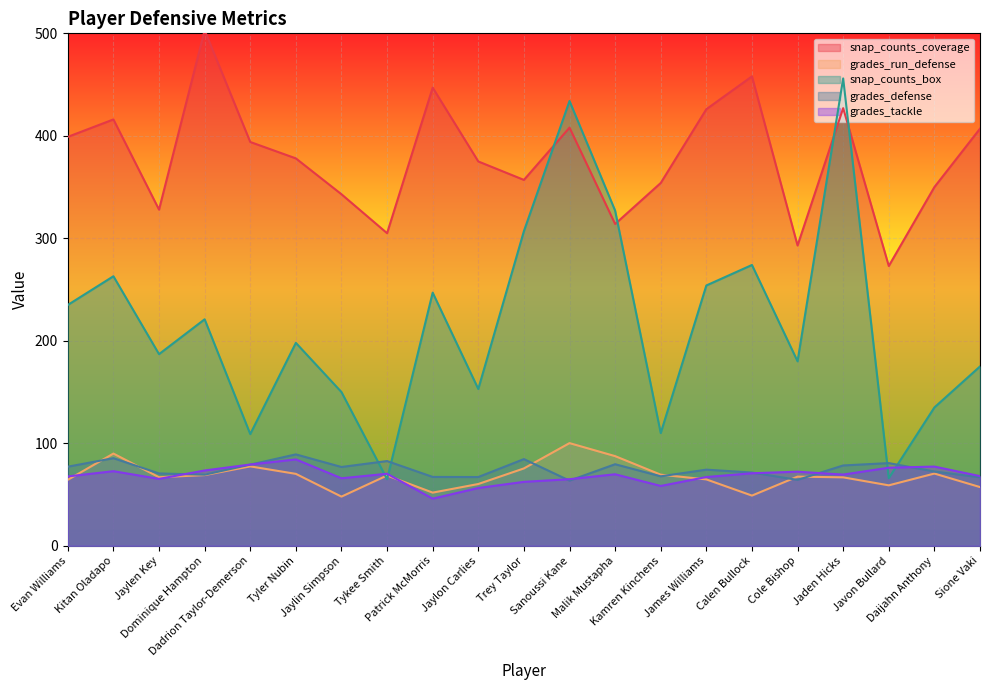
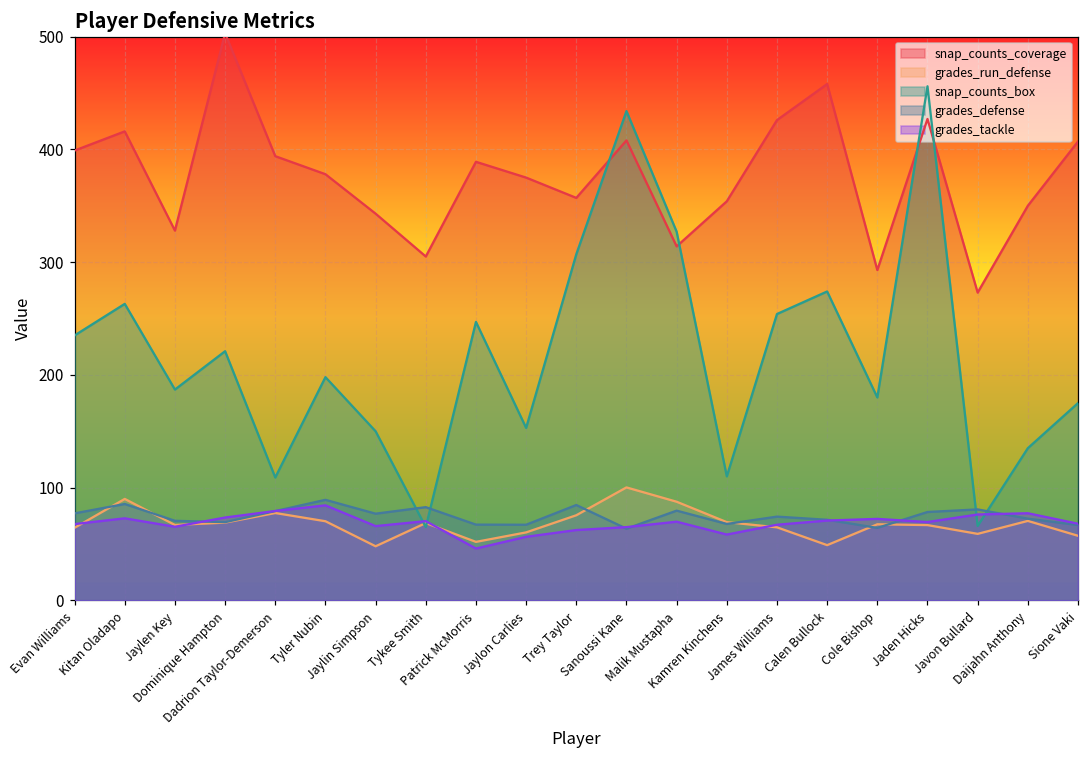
snap_counts_coverage, Patrick McMorris: 447 -> 389
